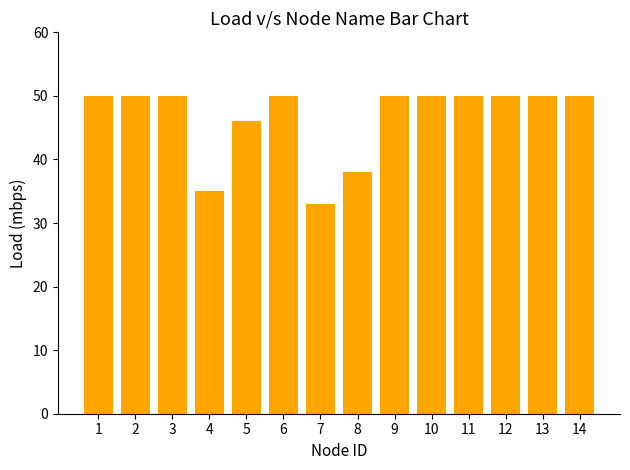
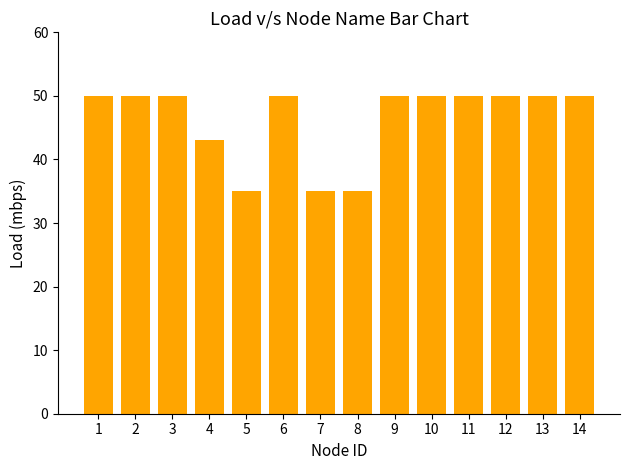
4: 35 -> 43
5: 46 -> 35
7: 33 -> 35
8: 38 -> 35
